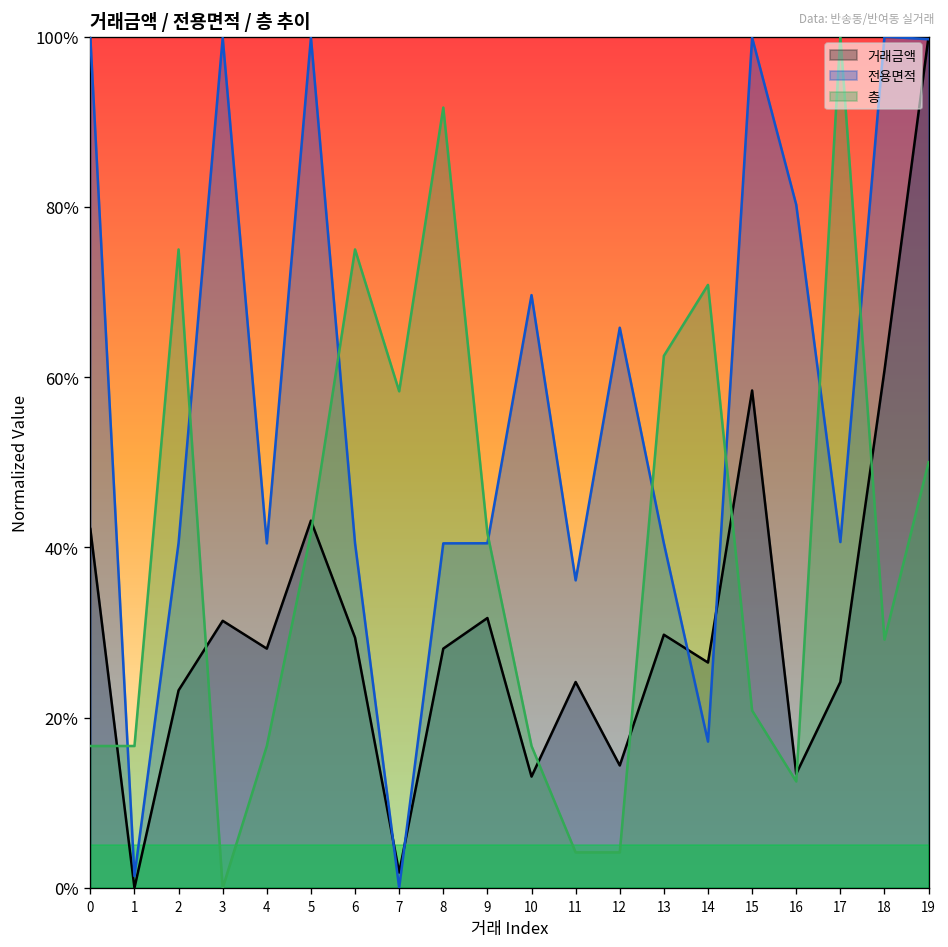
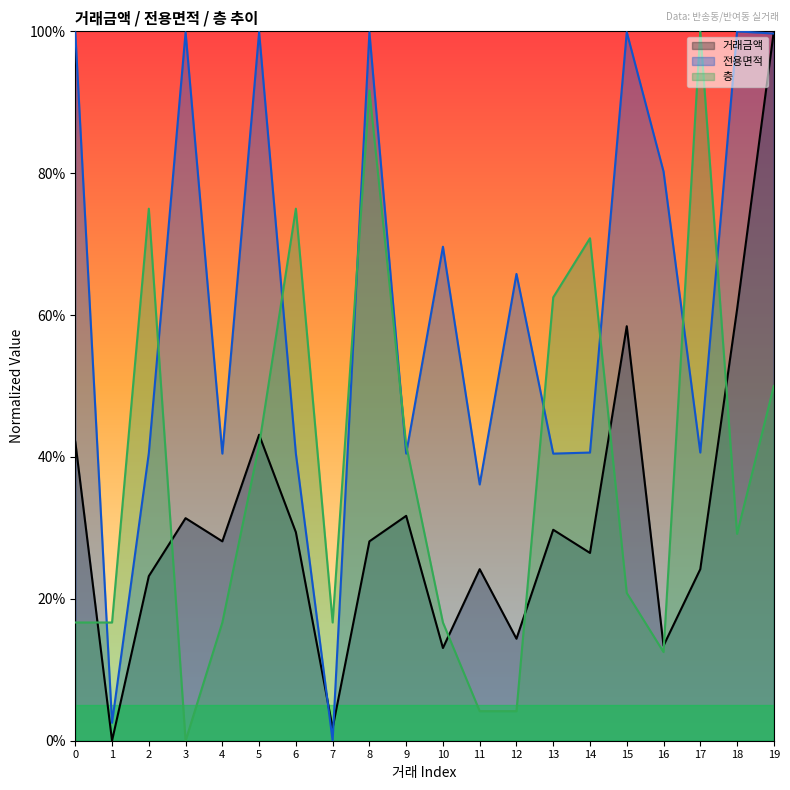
전용면적, 1: 1% -> 3%
층, 7: 58% -> 17%
전용면적, 8: 40% -> 100%
전용면적, 14: 17% -> 41%
